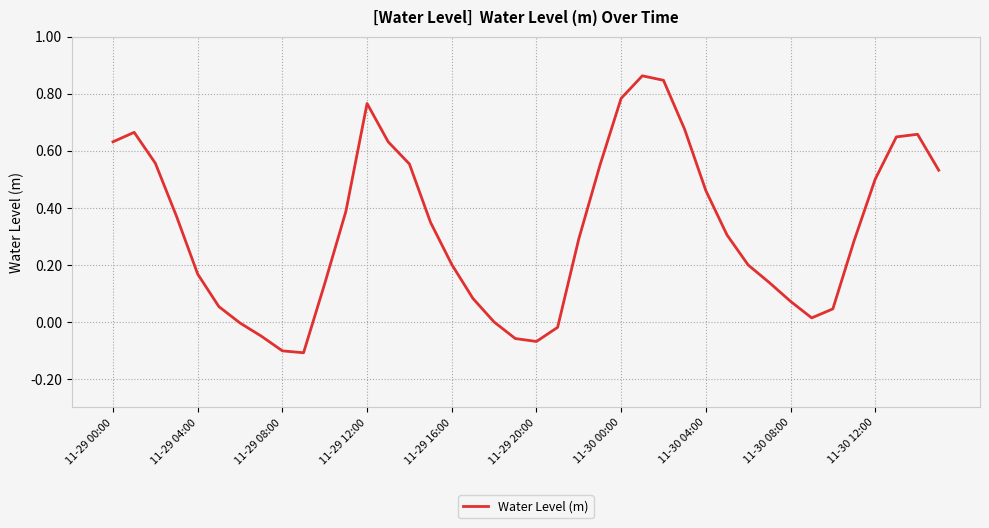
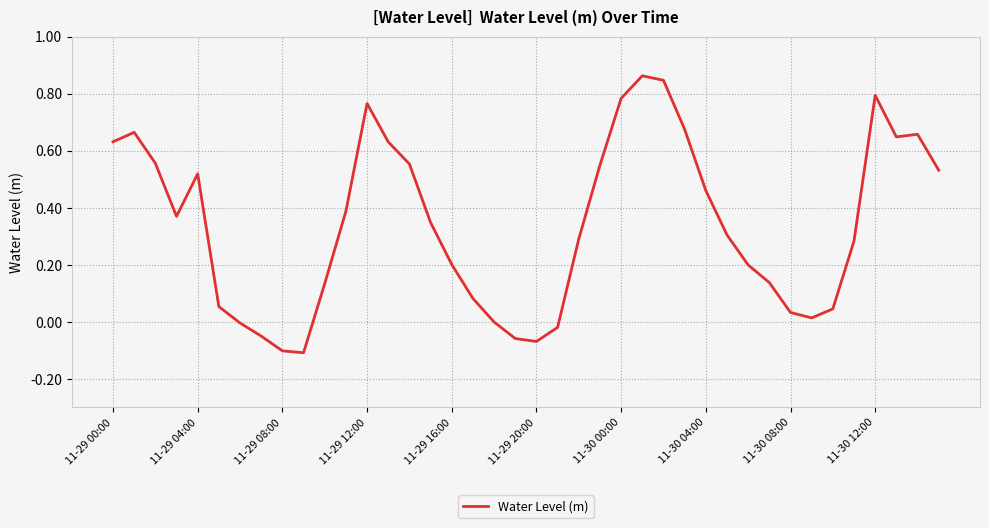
11-29 04:00: 0.17 -> 0.52
11-30 08:00: 0.07 -> 0.03
11-30 12:00: 0.50 -> 0.79
